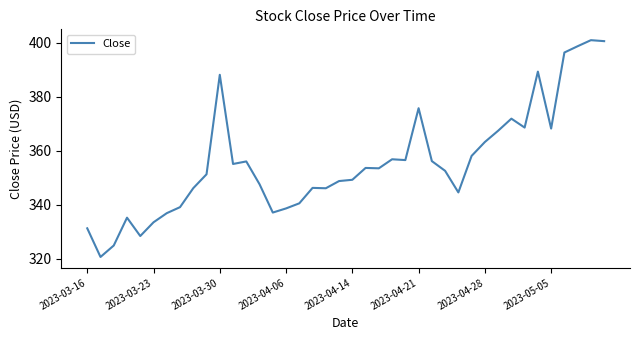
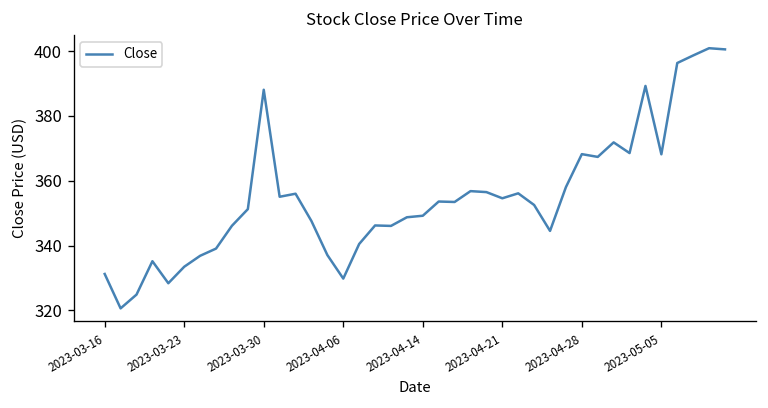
2023-04-06: 339 -> 330
2023-04-21: 376 -> 355
2023-04-28: 363 -> 368
